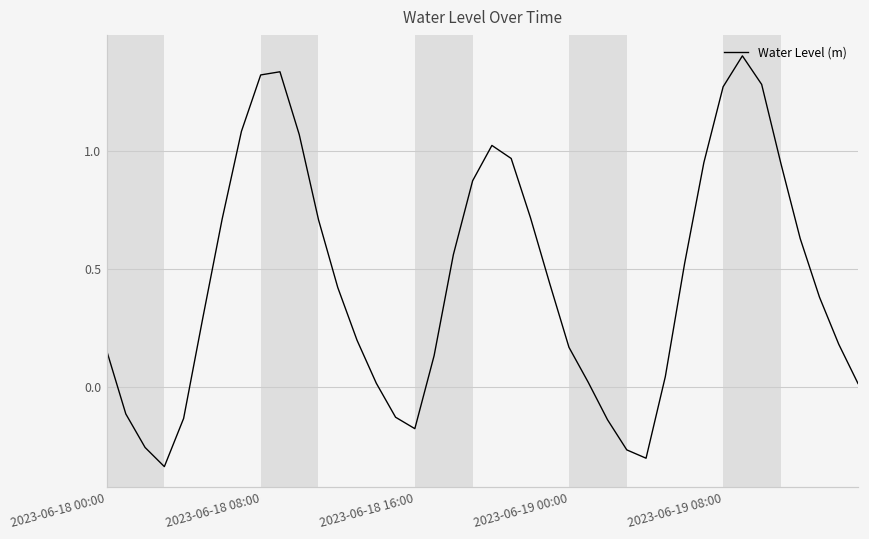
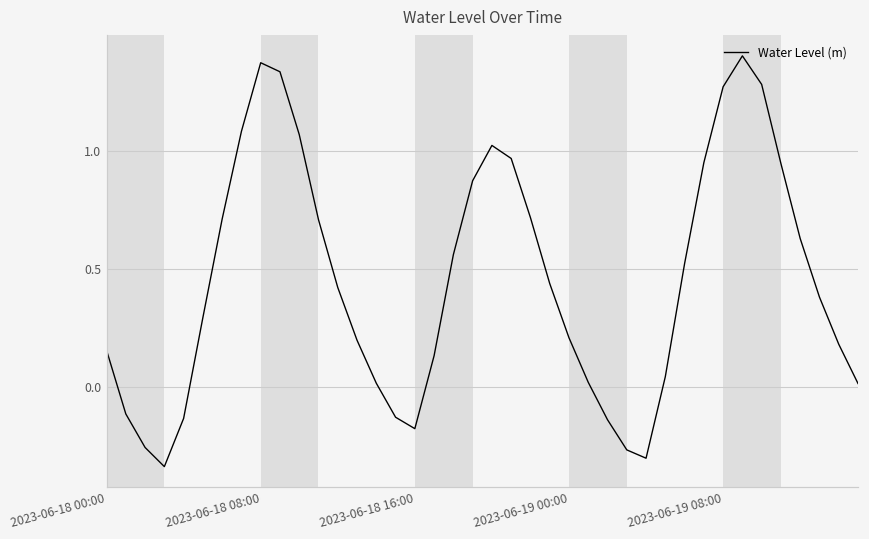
2023-06-18 08:00: 1.32 -> 1.38
2023-06-19 00:00: 0.17 -> 0.21
